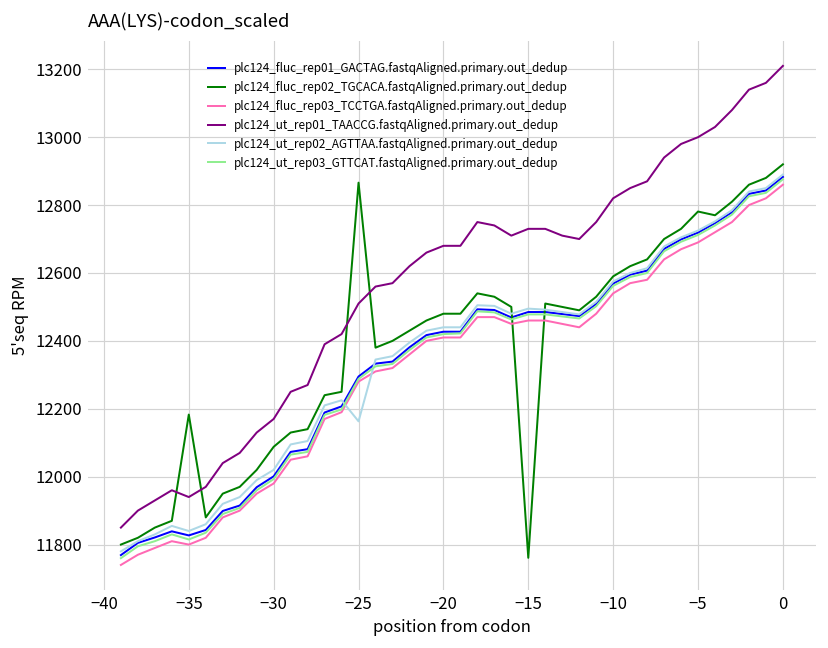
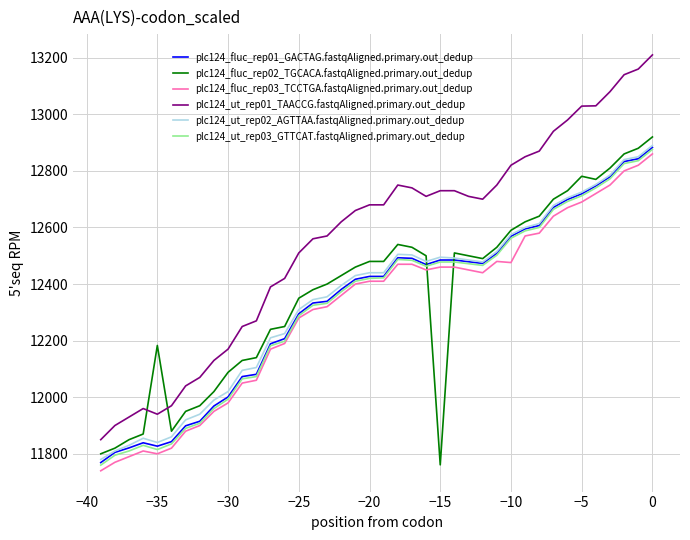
plc124_fluc_rep02_TGCACA.fastqAligned.primary.out_dedup, −25: 12870 -> 12350
plc124_ut_rep02_AGTTAA.fastqAligned.primary.out_dedup, −25: 12160 -> 12310
plc124_fluc_rep03_TCCTGA.fastqAligned.primary.out_dedup, −10: 12540 -> 12480
plc124_ut_rep01_TAACCG.fastqAligned.primary.out_dedup, −5: 13000 -> 13030
